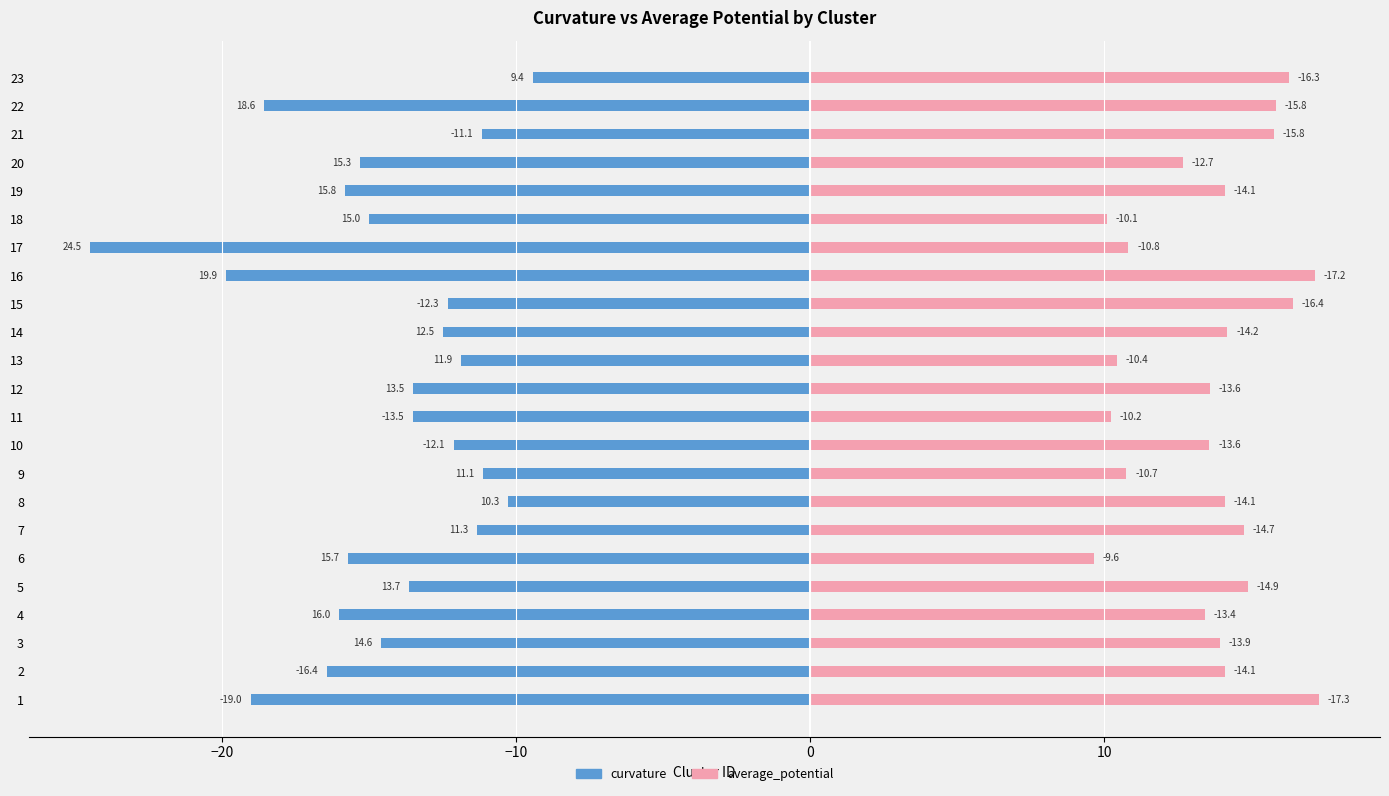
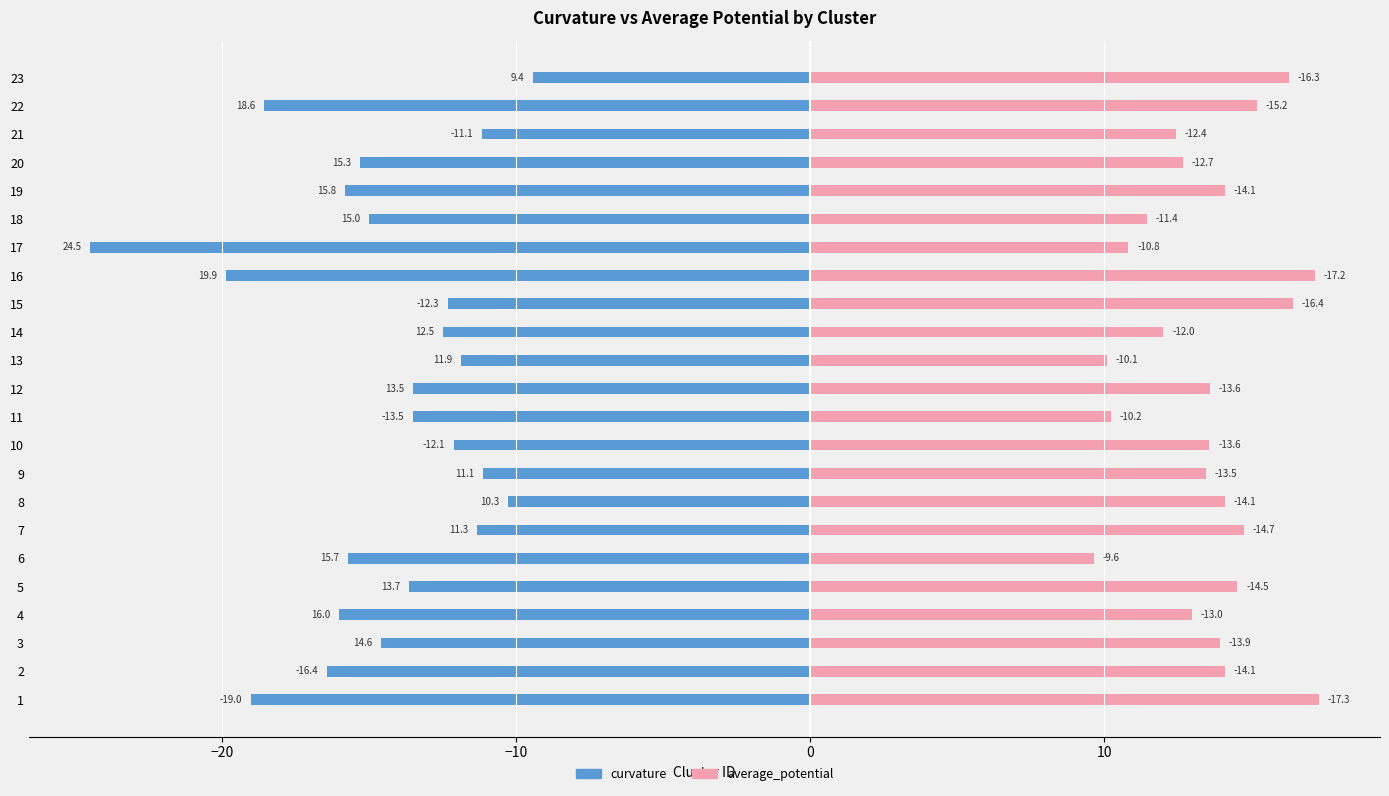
average_potential, 22: -15.8 -> -15.2
average_potential, 21: -15.8 -> -12.4
average_potential, 18: -10.1 -> -11.4
average_potential, 14: -14.2 -> -12.0
average_potential, 13: -10.4 -> -10.1
average_potential, 9: -10.7 -> -13.5
average_potential, 5: -14.9 -> -14.5
average_potential, 4: -13.4 -> -13.0
